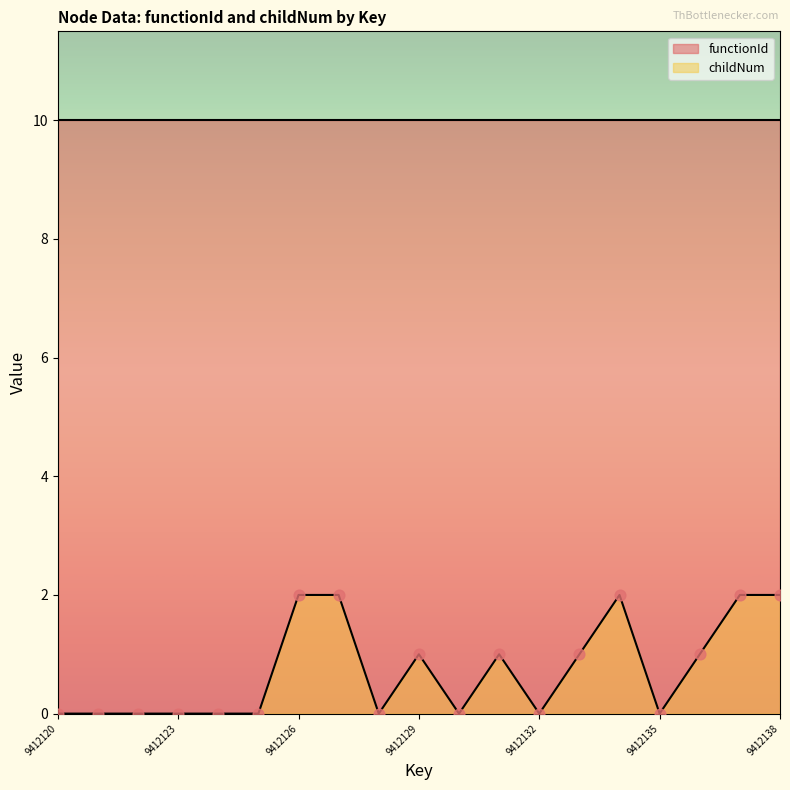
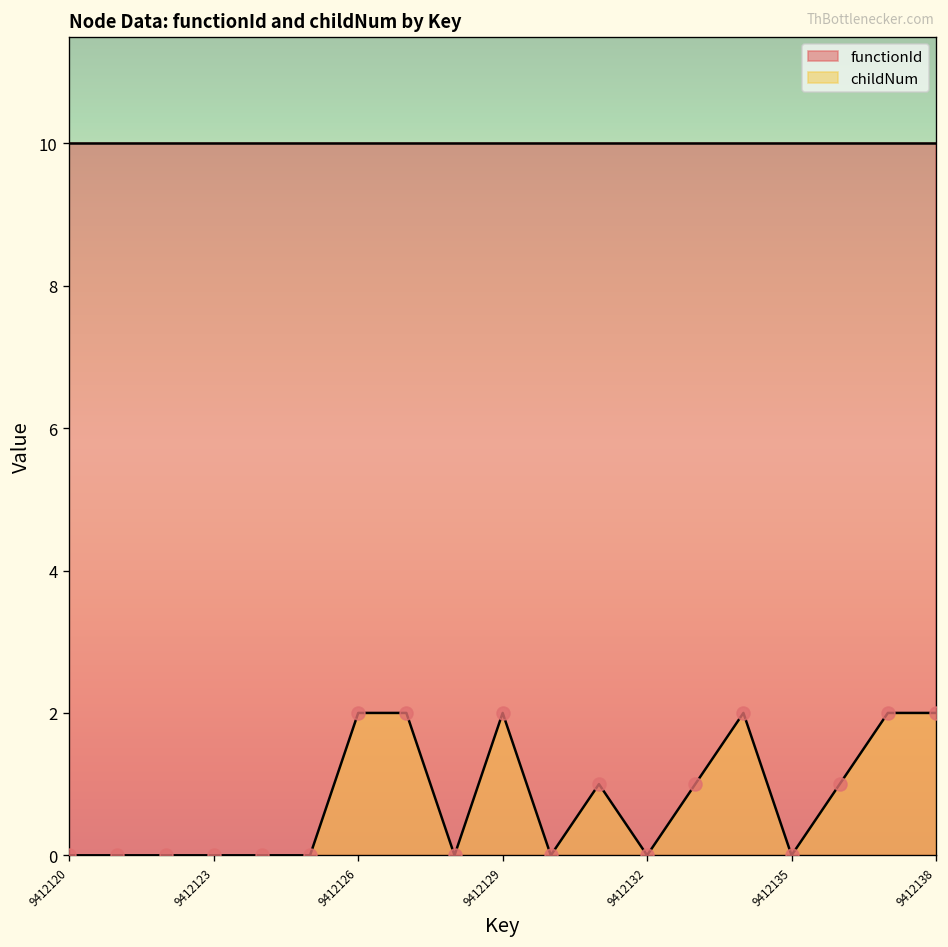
childNum, 9412129: 1 -> 2
